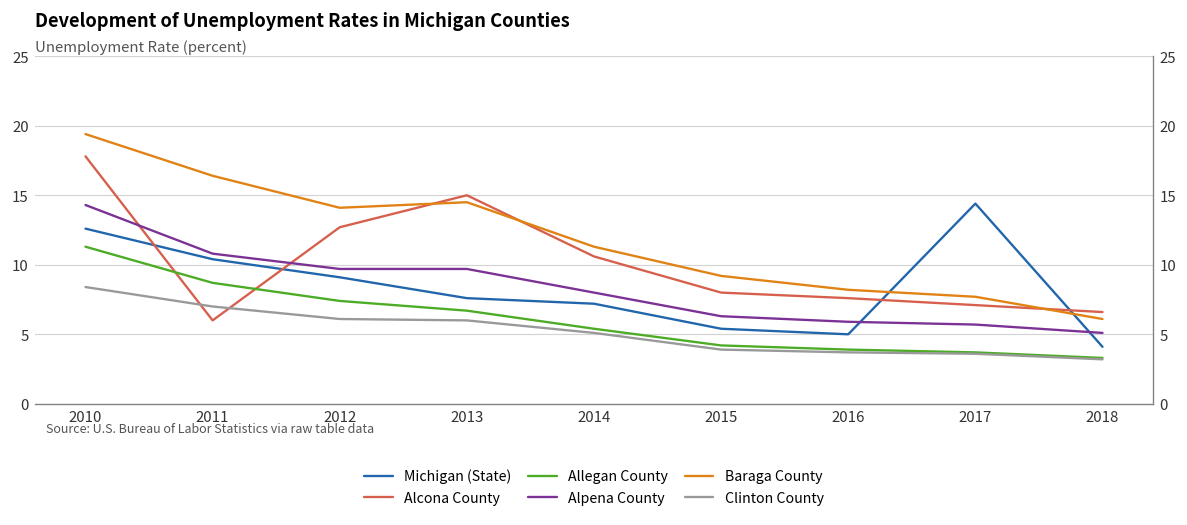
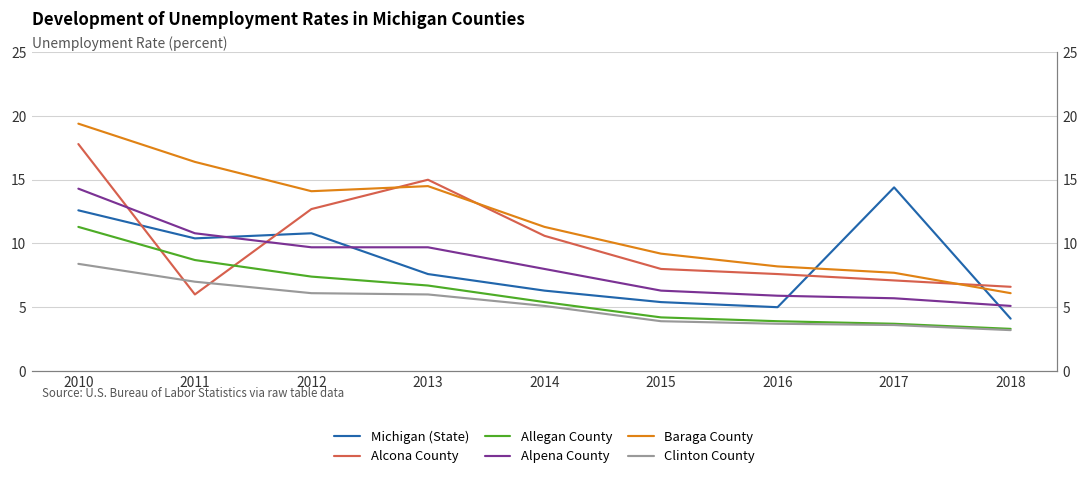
Michigan (State), 2012: 9.1 -> 10.8
Michigan (State), 2014: 7.2 -> 6.3
